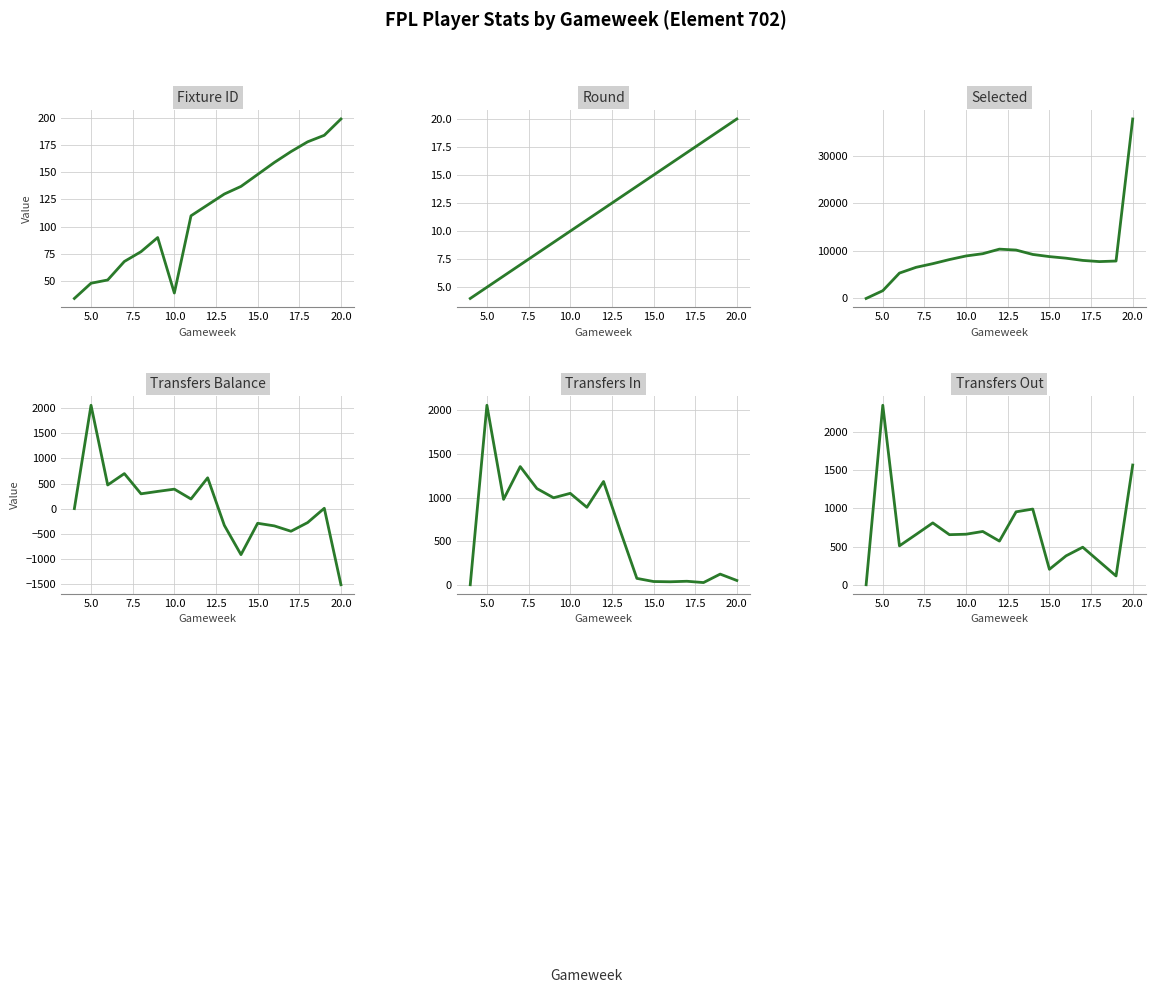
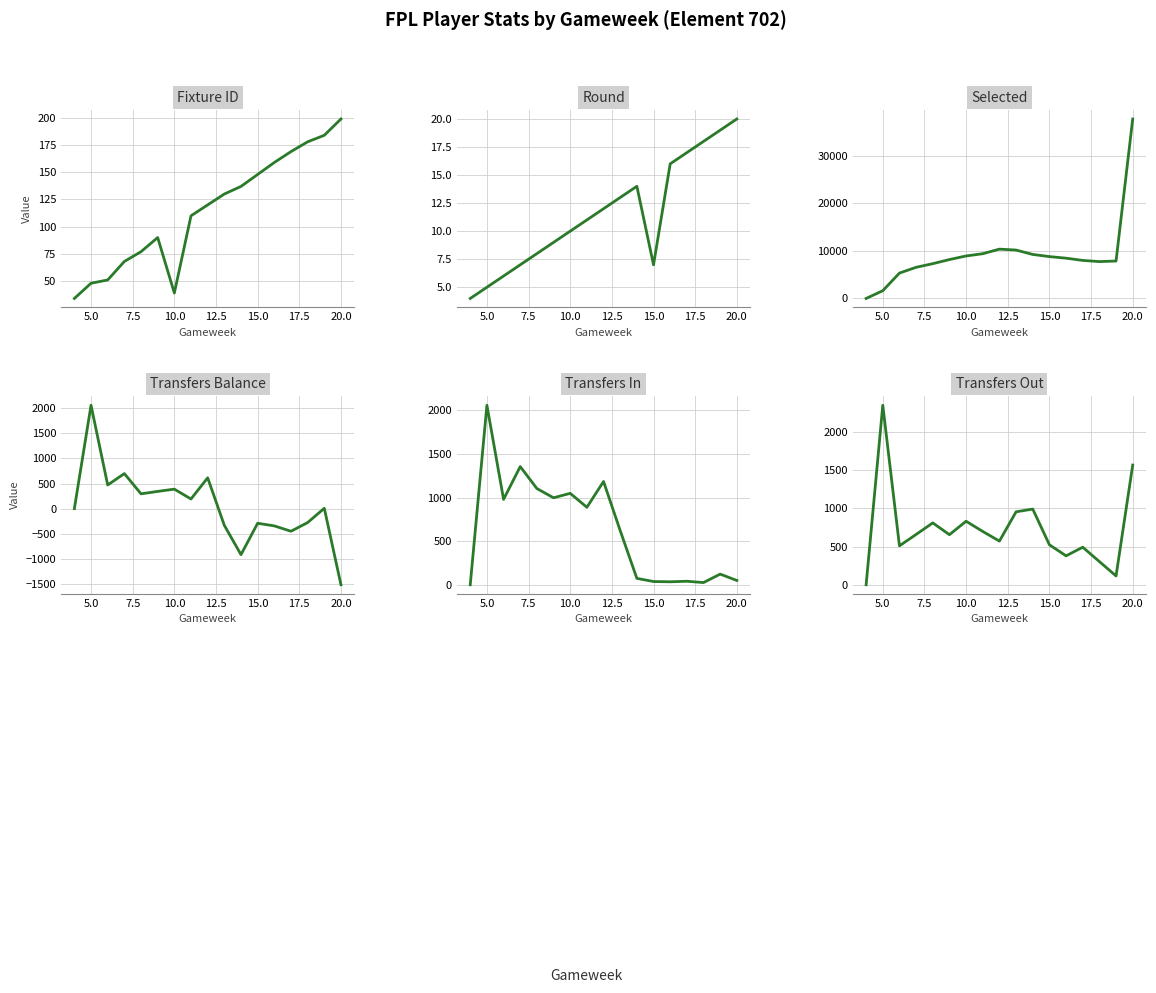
Round, 15.0: 15 -> 7
Transfers Out, 10.0: 700 -> 800
Transfers Out, 15.0: 200 -> 500
